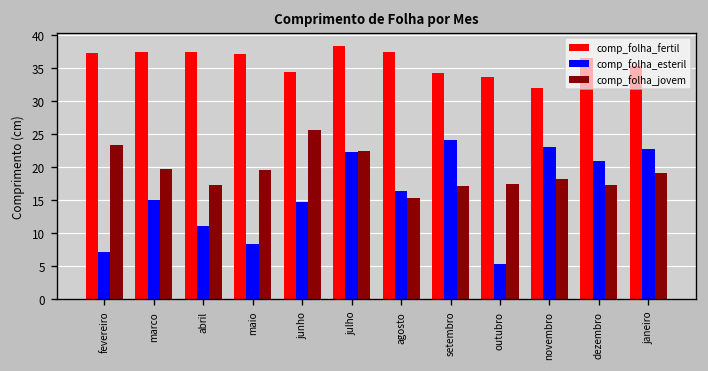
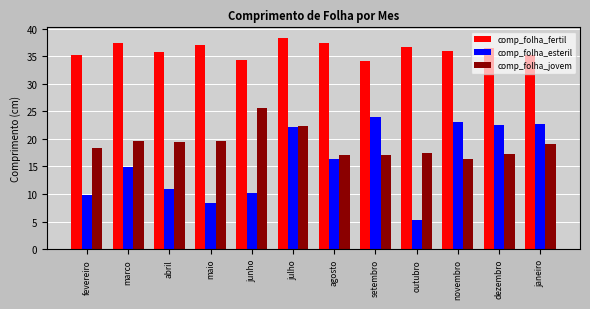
comp_folha_fertil, fevereiro: 37 -> 35
comp_folha_esteril, fevereiro: 7 -> 10
comp_folha_jovem, fevereiro: 23 -> 18
comp_folha_fertil, abril: 37 -> 36
comp_folha_jovem, abril: 17 -> 19
comp_folha_esteril, junho: 15 -> 10
comp_folha_jovem, agosto: 15 -> 17
comp_folha_fertil, outubro: 34 -> 37
comp_folha_fertil, novembro: 32 -> 36
comp_folha_jovem, novembro: 18 -> 16
comp_folha_esteril, dezembro: 21 -> 23
